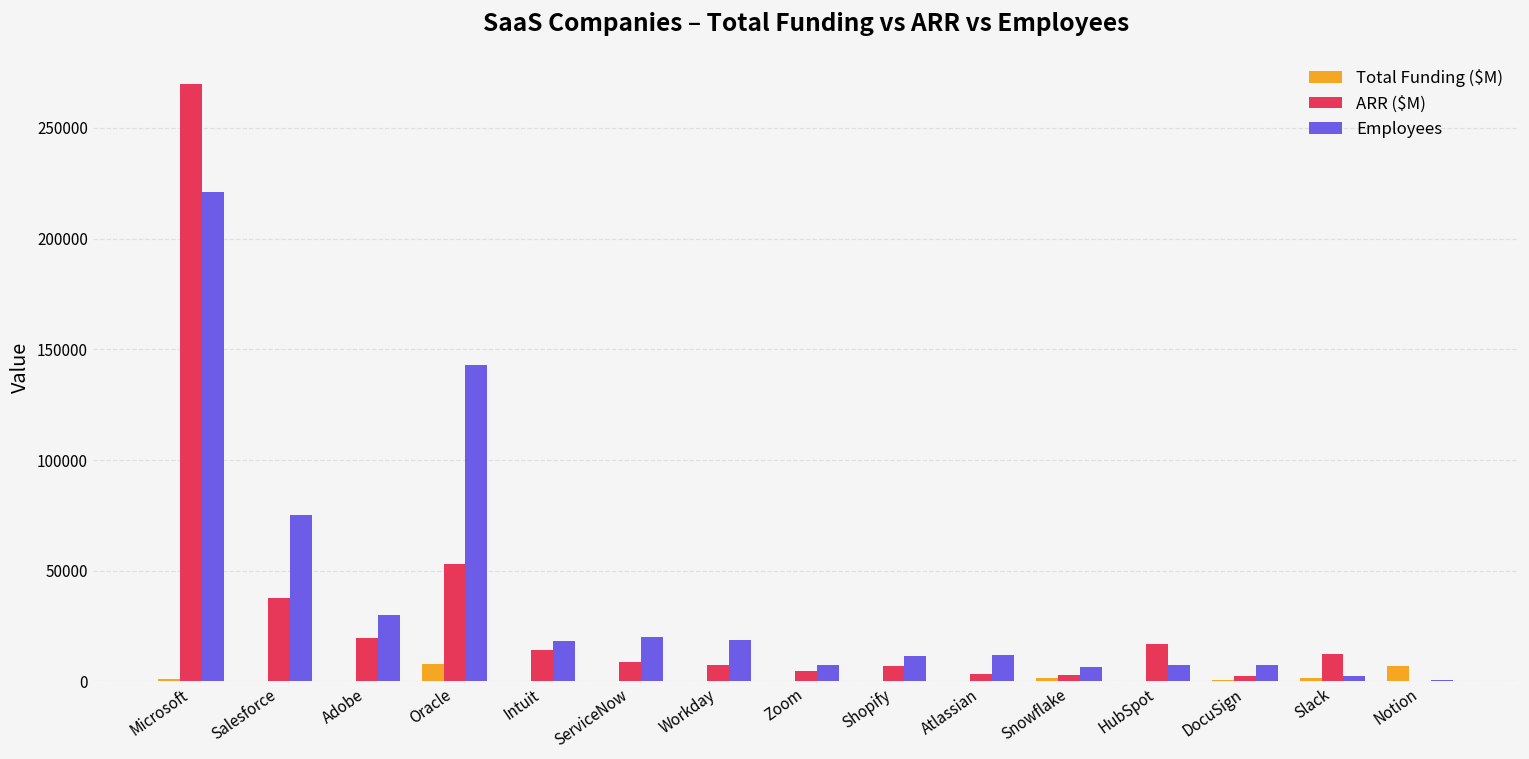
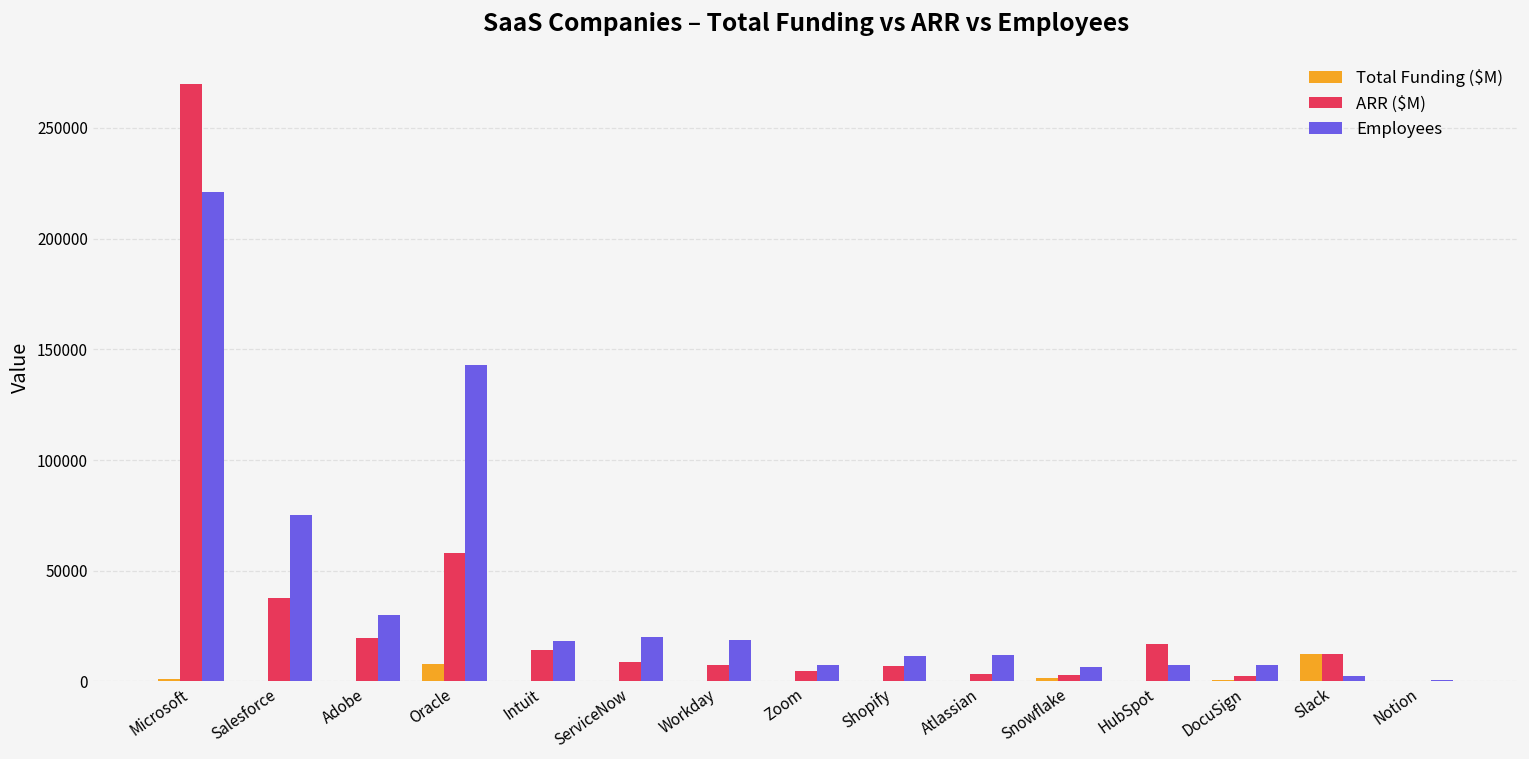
ARR ($M), Oracle: 53000 -> 58000
Total Funding ($M), Slack: 1000 -> 12000
Total Funding ($M), Notion: 7000 -> 0
